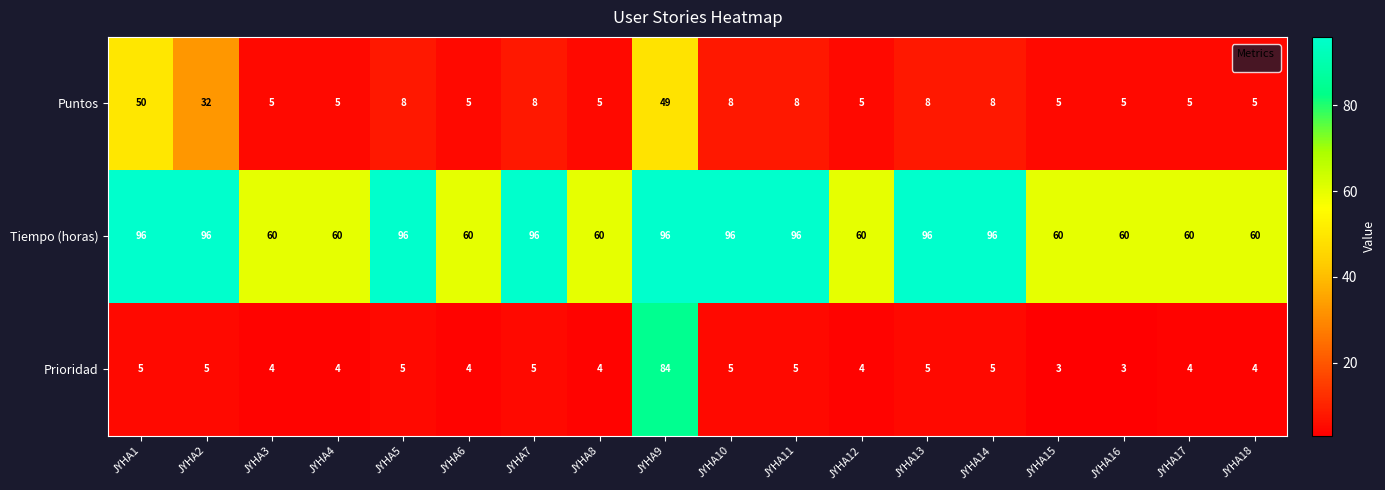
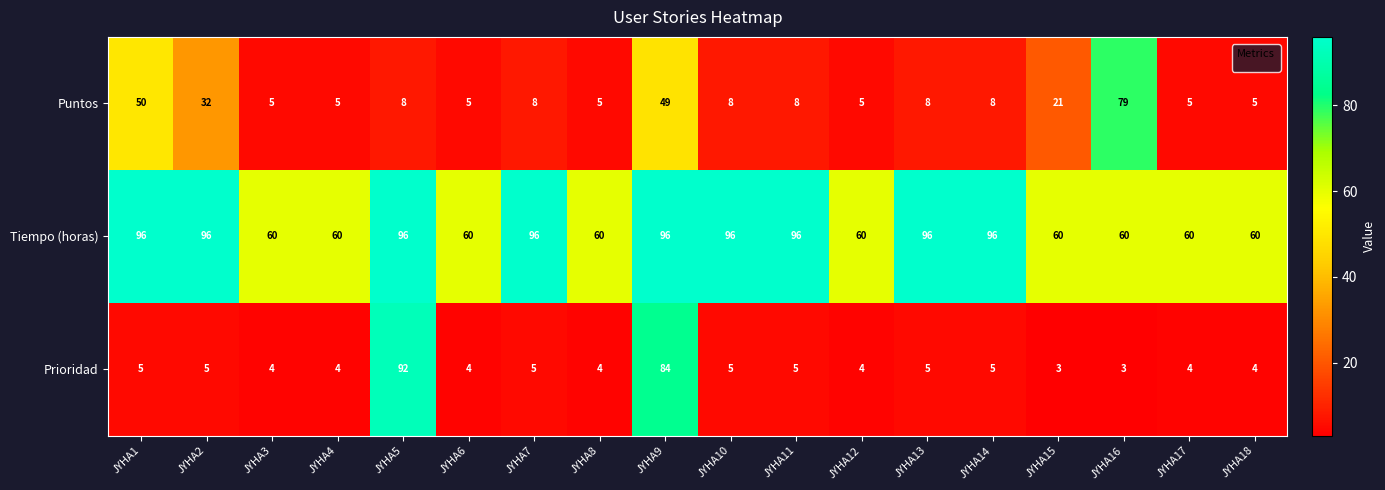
Puntos, JYHA15: 5 -> 21
Puntos, JYHA16: 5 -> 79
Prioridad, JYHA5: 5 -> 92
